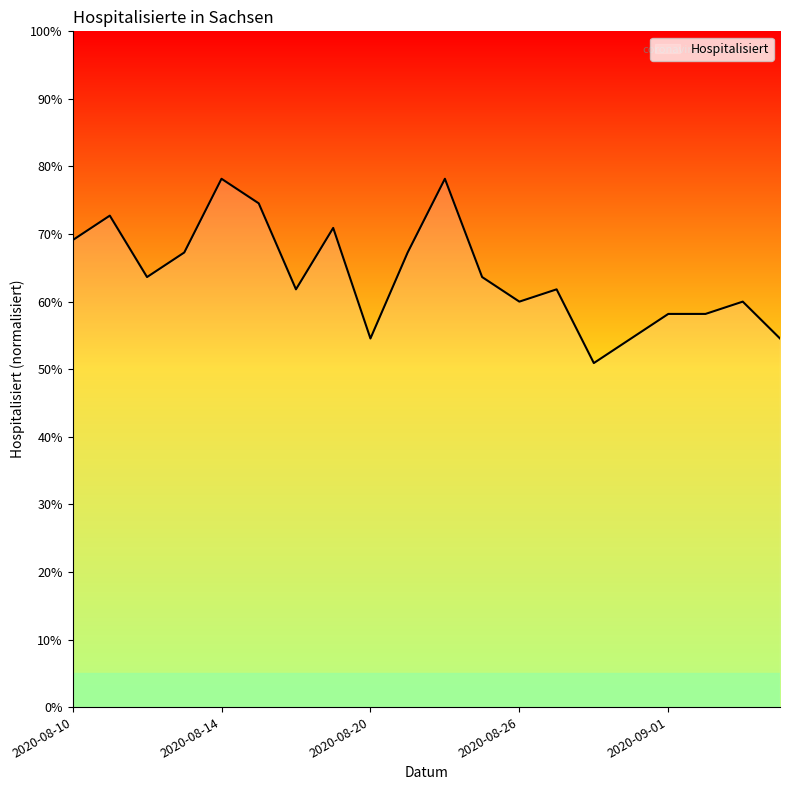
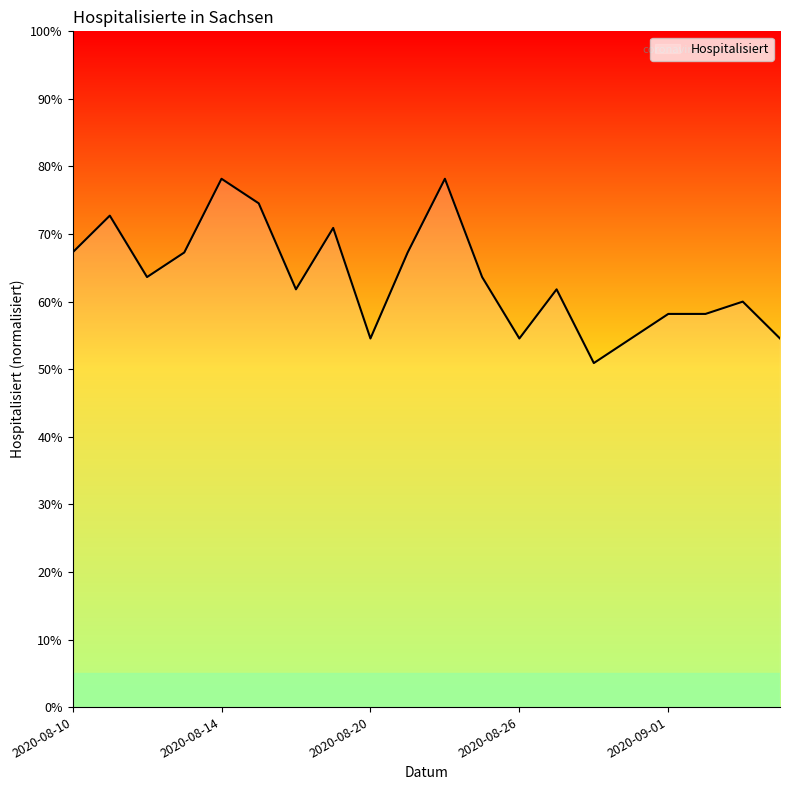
2020-08-10: 69% -> 67%
2020-08-26: 60% -> 55%
